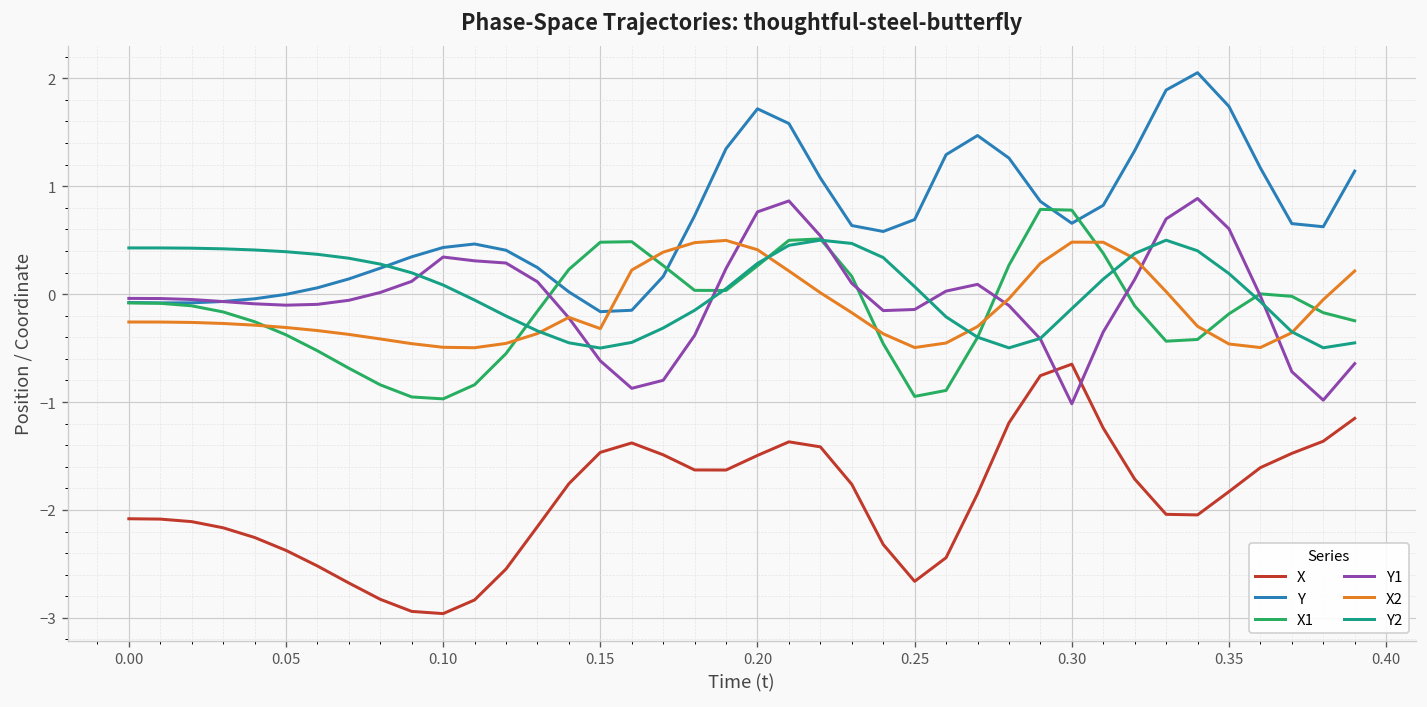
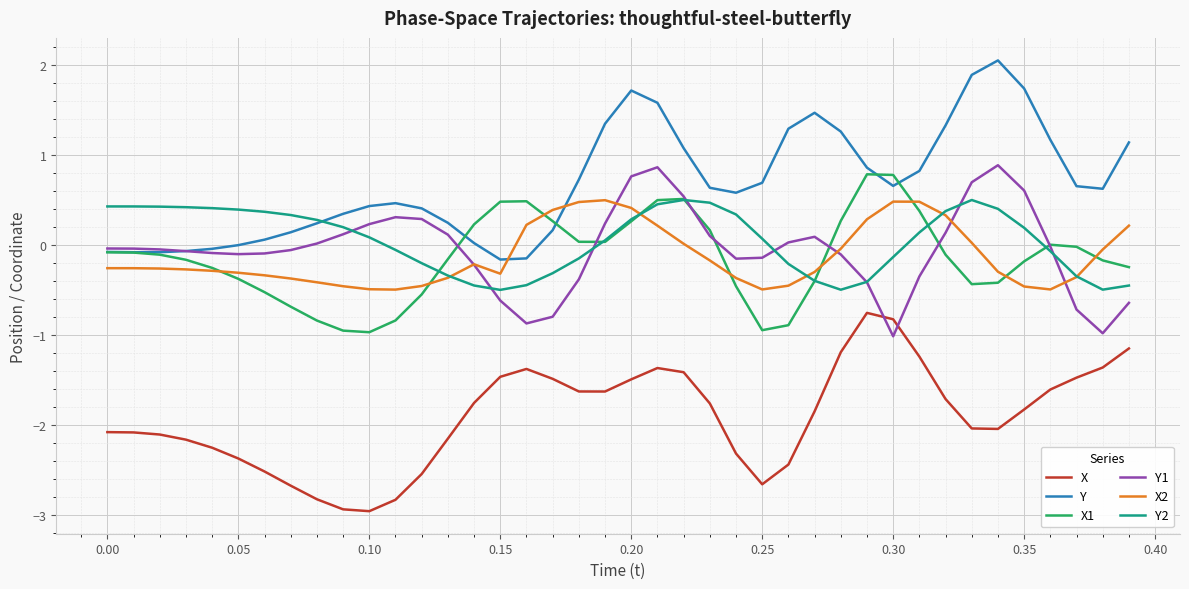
Y1, 0.10: 0.3 -> 0.2
X, 0.30: -0.6 -> -0.8
